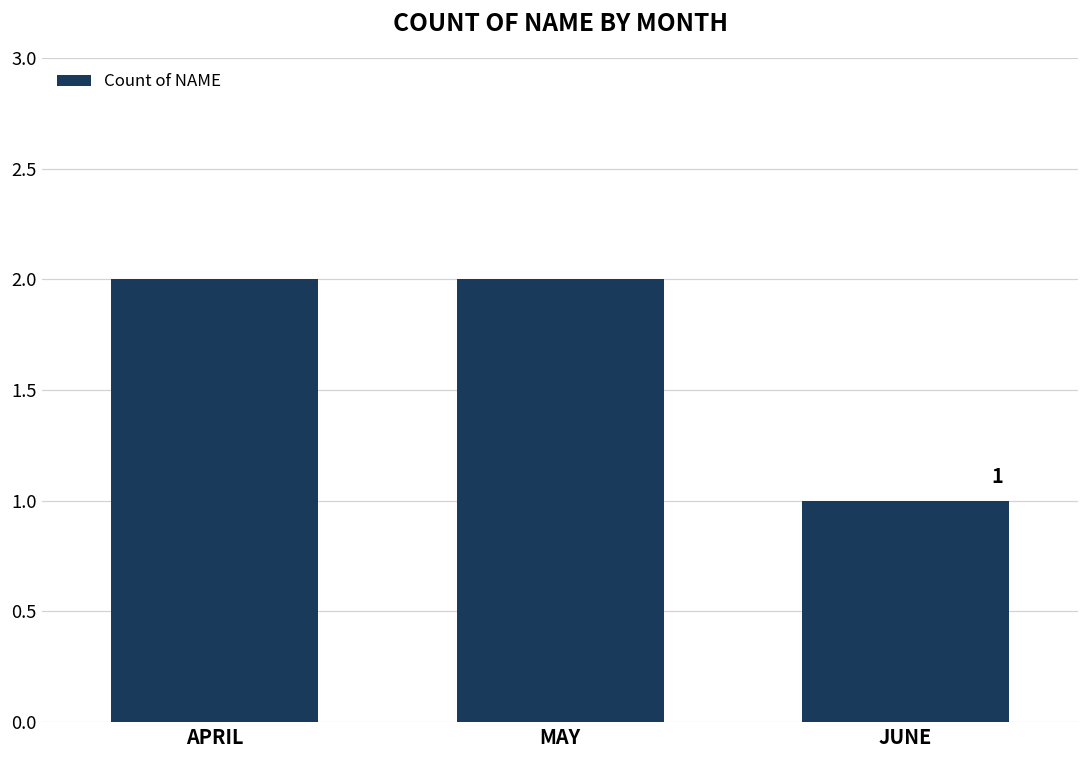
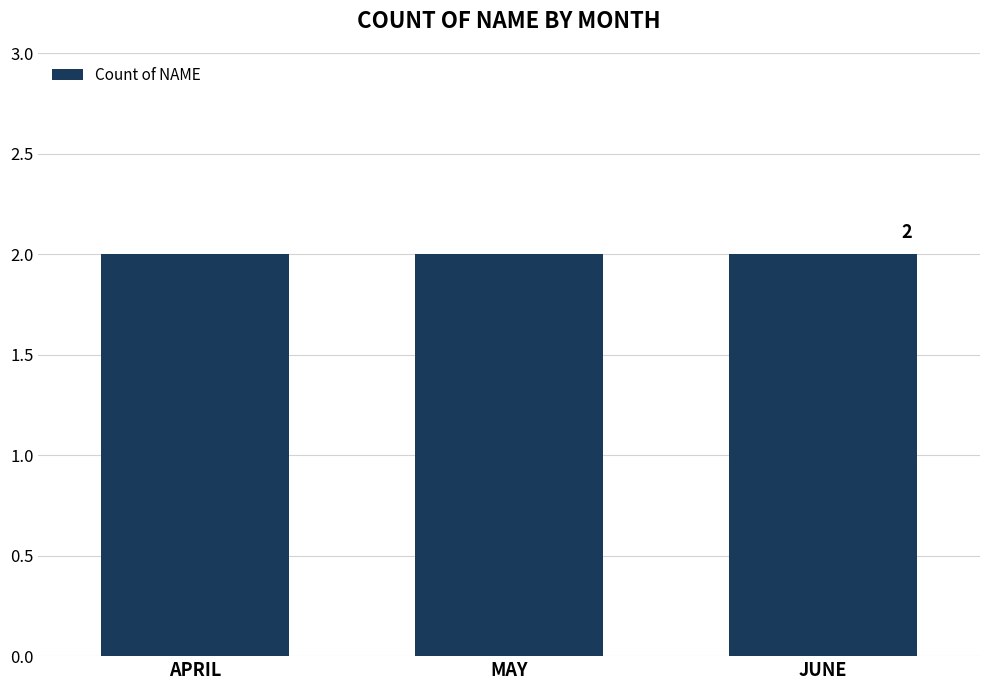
JUNE: 1 -> 2
